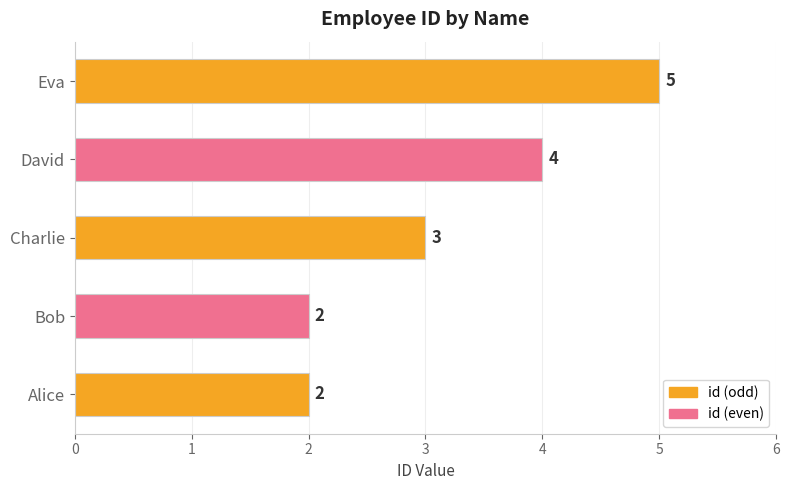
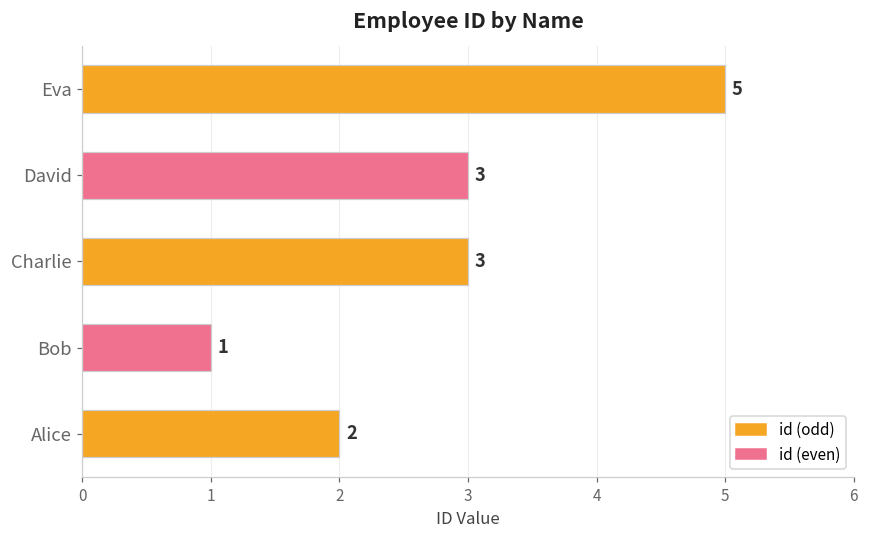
David: 4 -> 3
Bob: 2 -> 1
